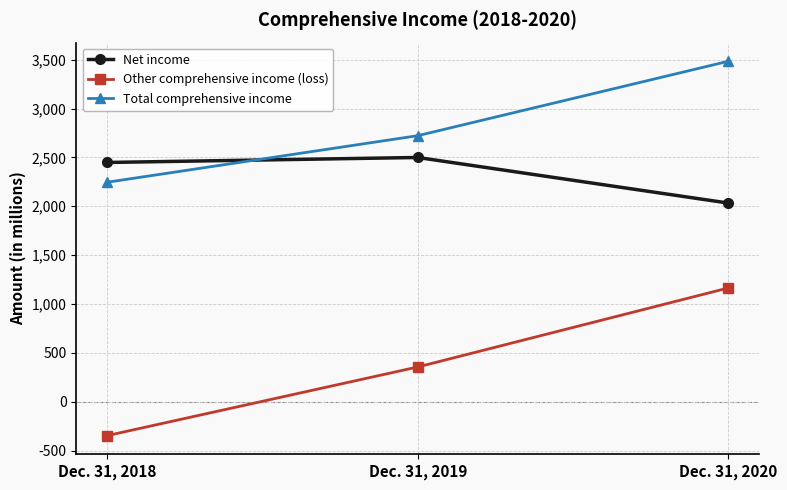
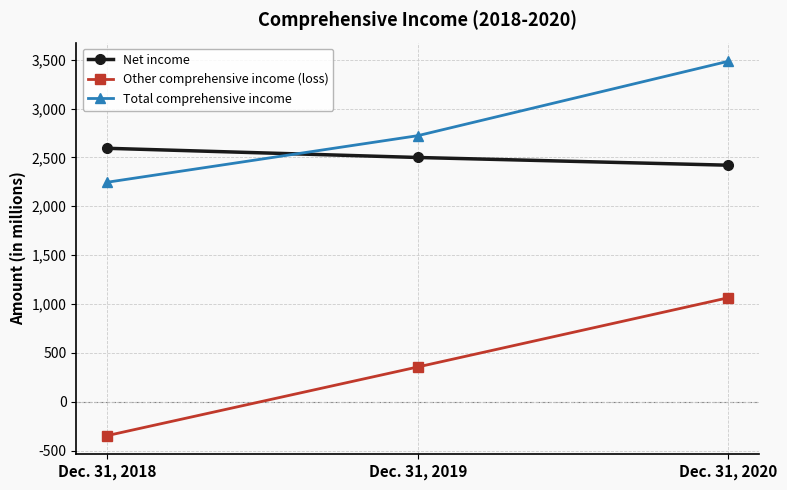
Net income, Dec. 31, 2018: 2,400 -> 2,600
Net income, Dec. 31, 2020: 2,000 -> 2,400
Other comprehensive income (loss), Dec. 31, 2020: 1,200 -> 1,100
